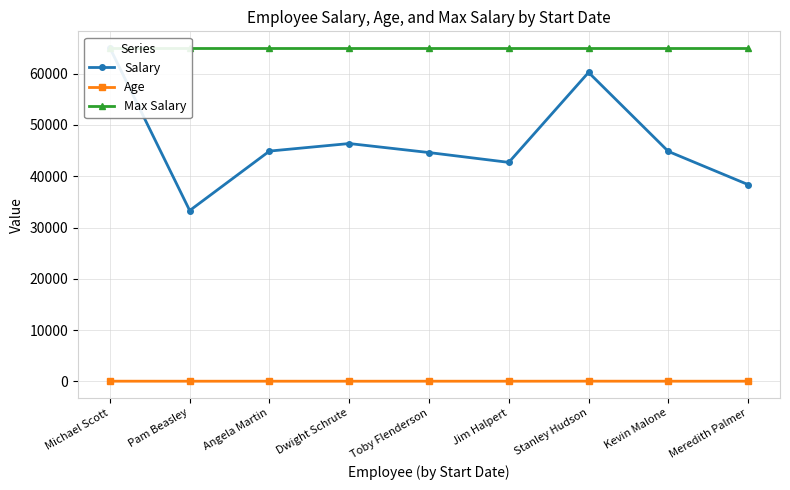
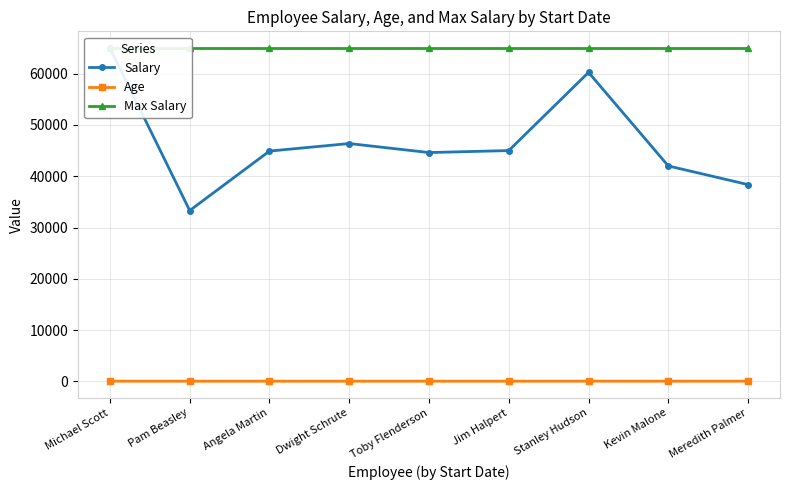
Salary, Jim Halpert: 43000 -> 45000
Salary, Kevin Malone: 45000 -> 42000
